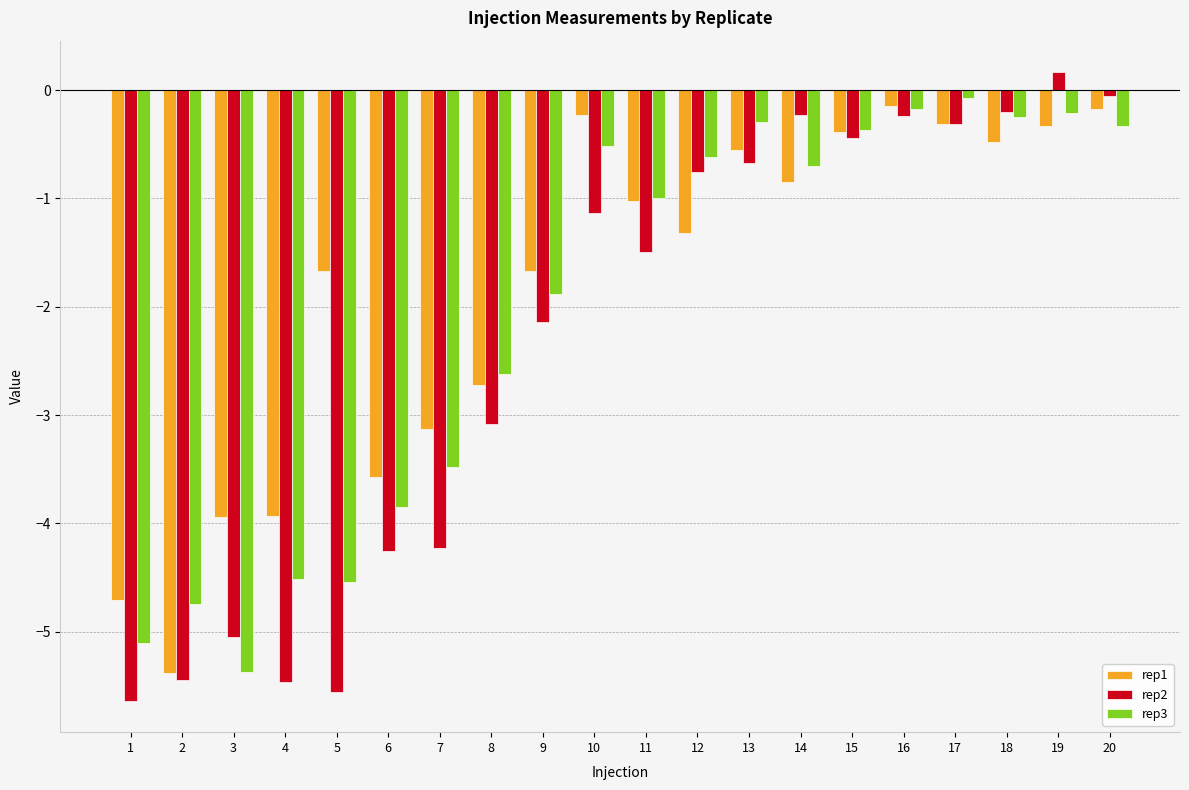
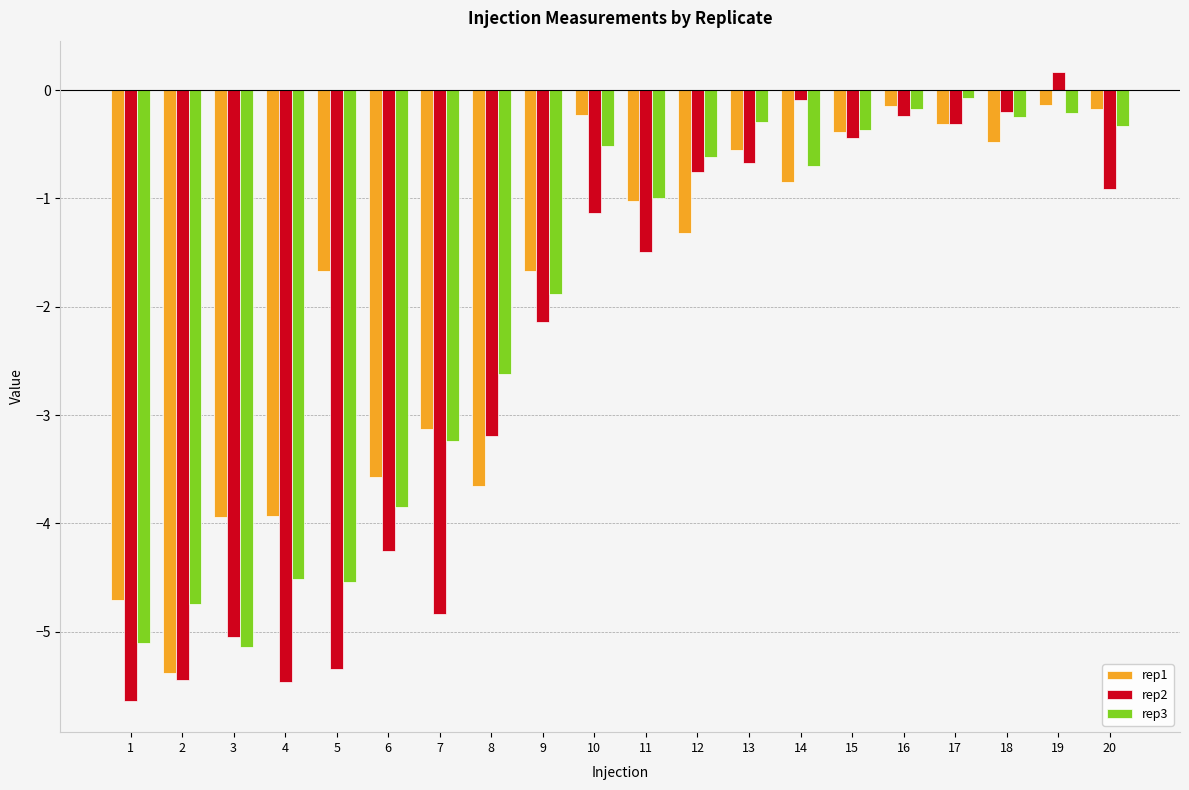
rep3, 3: -5.37 -> -5.14
rep2, 5: -5.55 -> -5.34
rep2, 7: -4.23 -> -4.83
rep3, 7: -3.48 -> -3.24
rep1, 8: -2.72 -> -3.66
rep2, 8: -3.08 -> -3.19
rep2, 14: -0.23 -> -0.09
rep1, 19: -0.33 -> -0.14
rep2, 20: -0.06 -> -0.91
